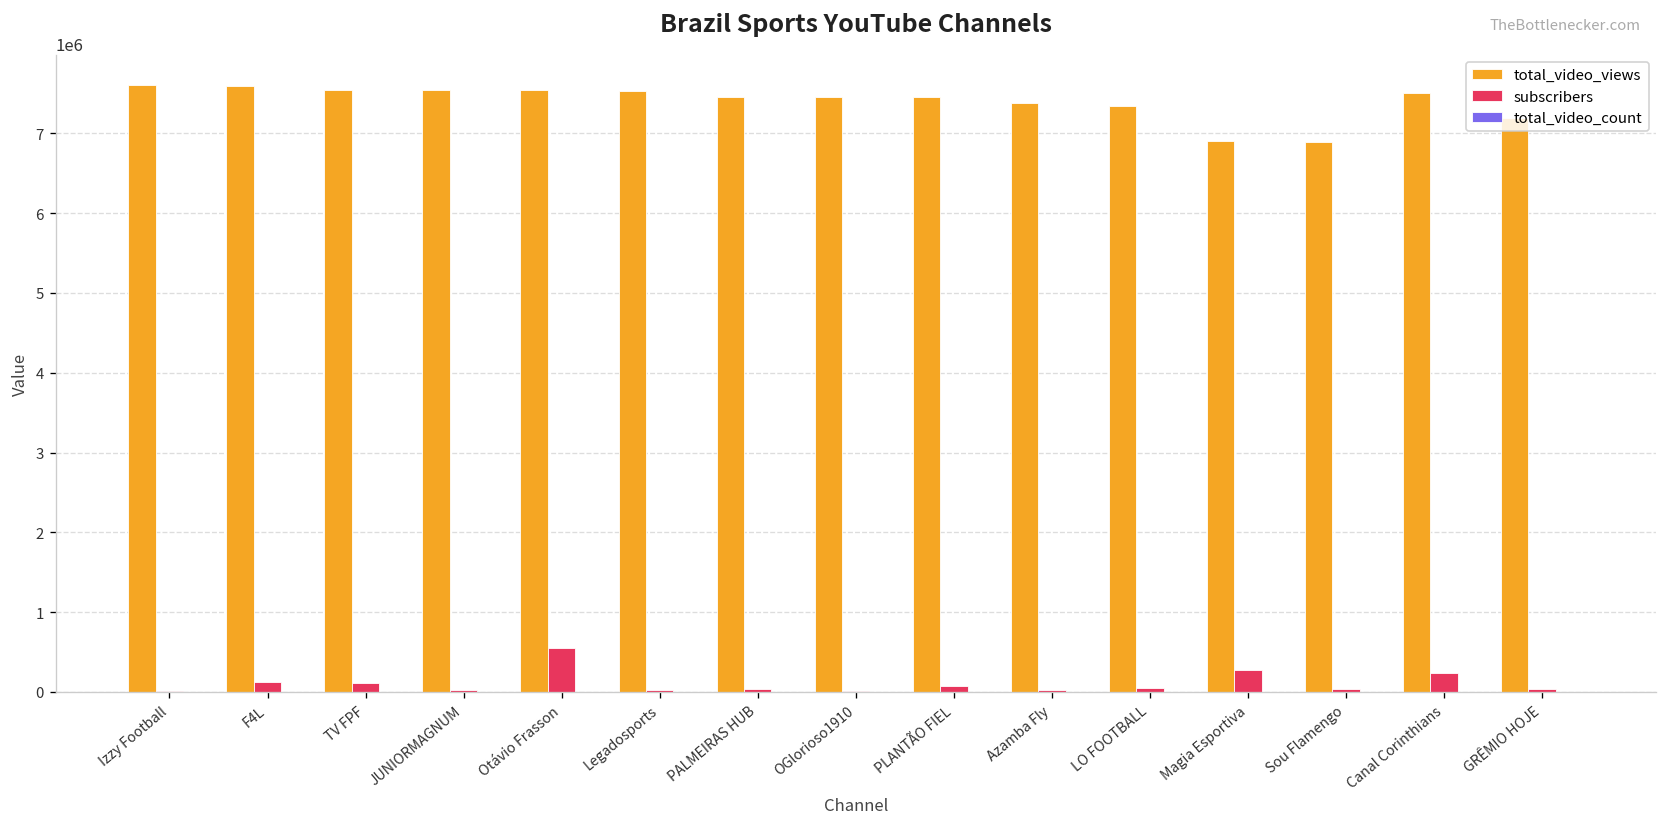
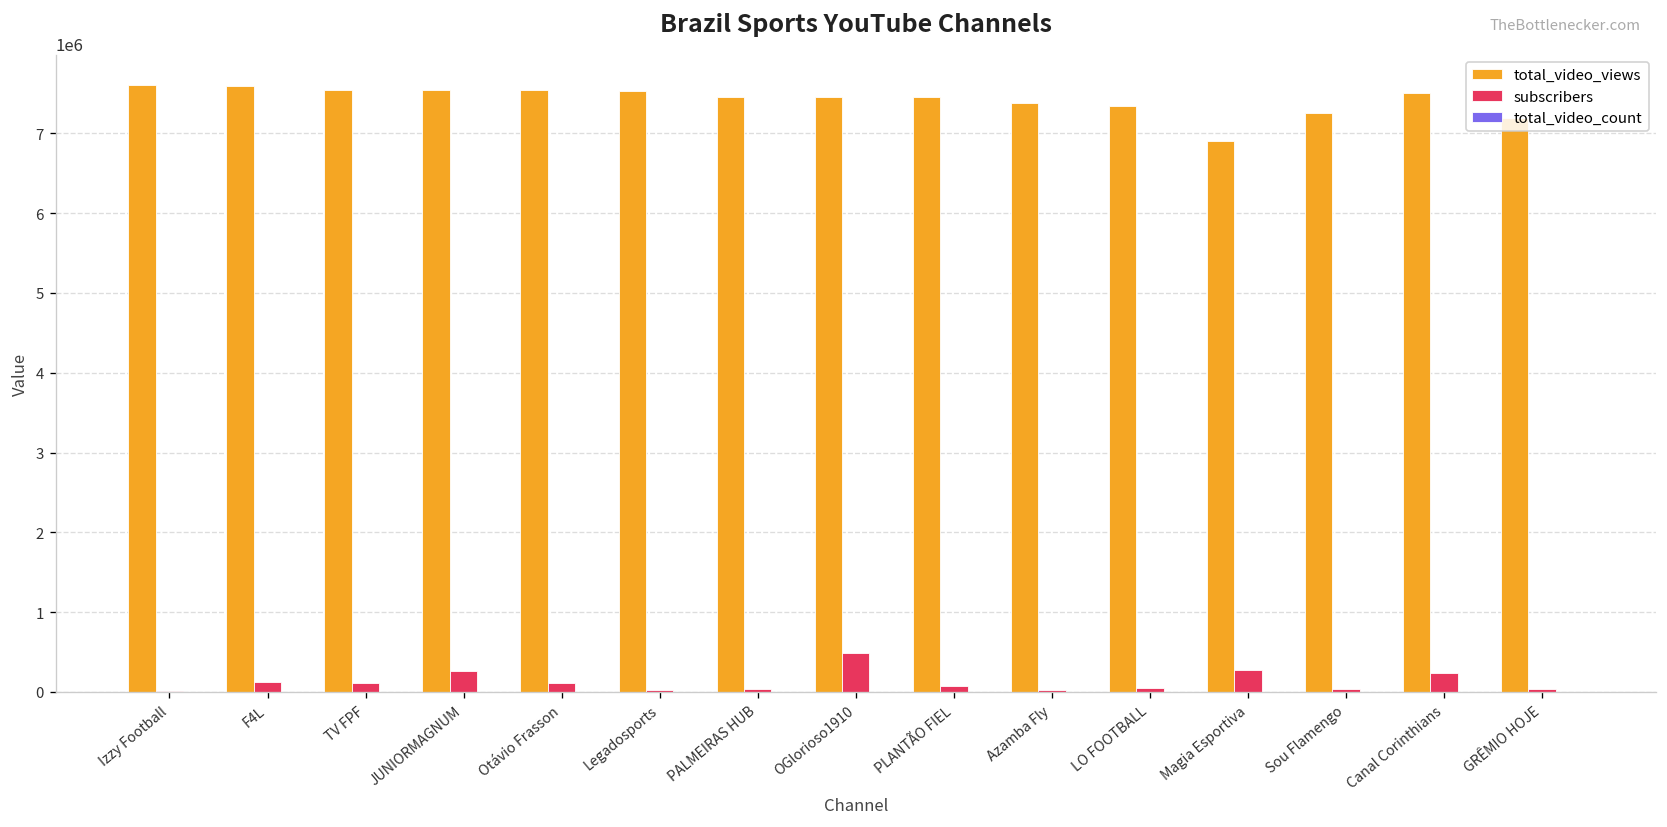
subscribers, JUNIORMAGNUM: 0 -> 300000
subscribers, Otávio Frasson: 600000 -> 100000
subscribers, OGlorioso1910: 0 -> 500000
total_video_views, Sou Flamengo: 6900000 -> 7300000
